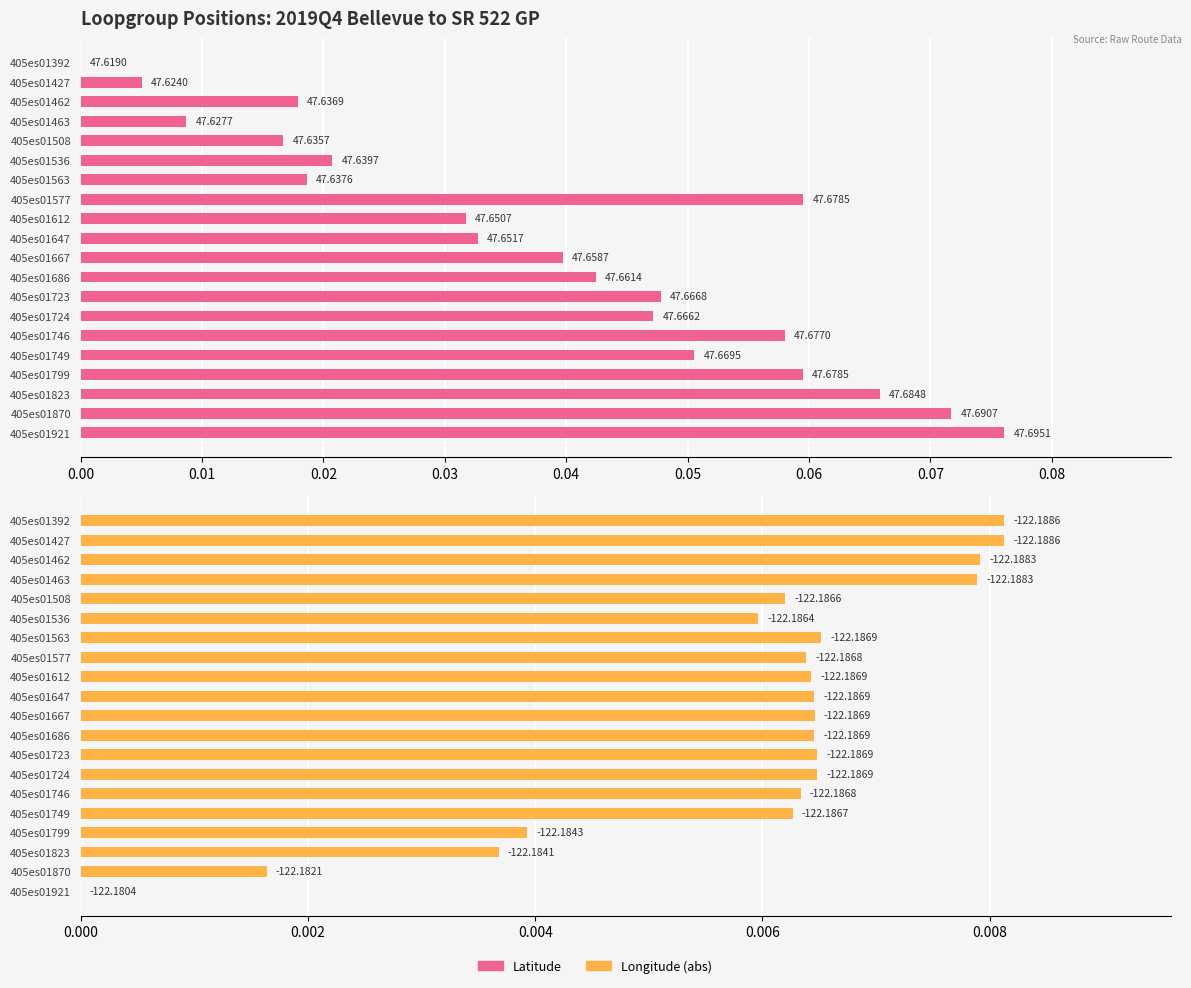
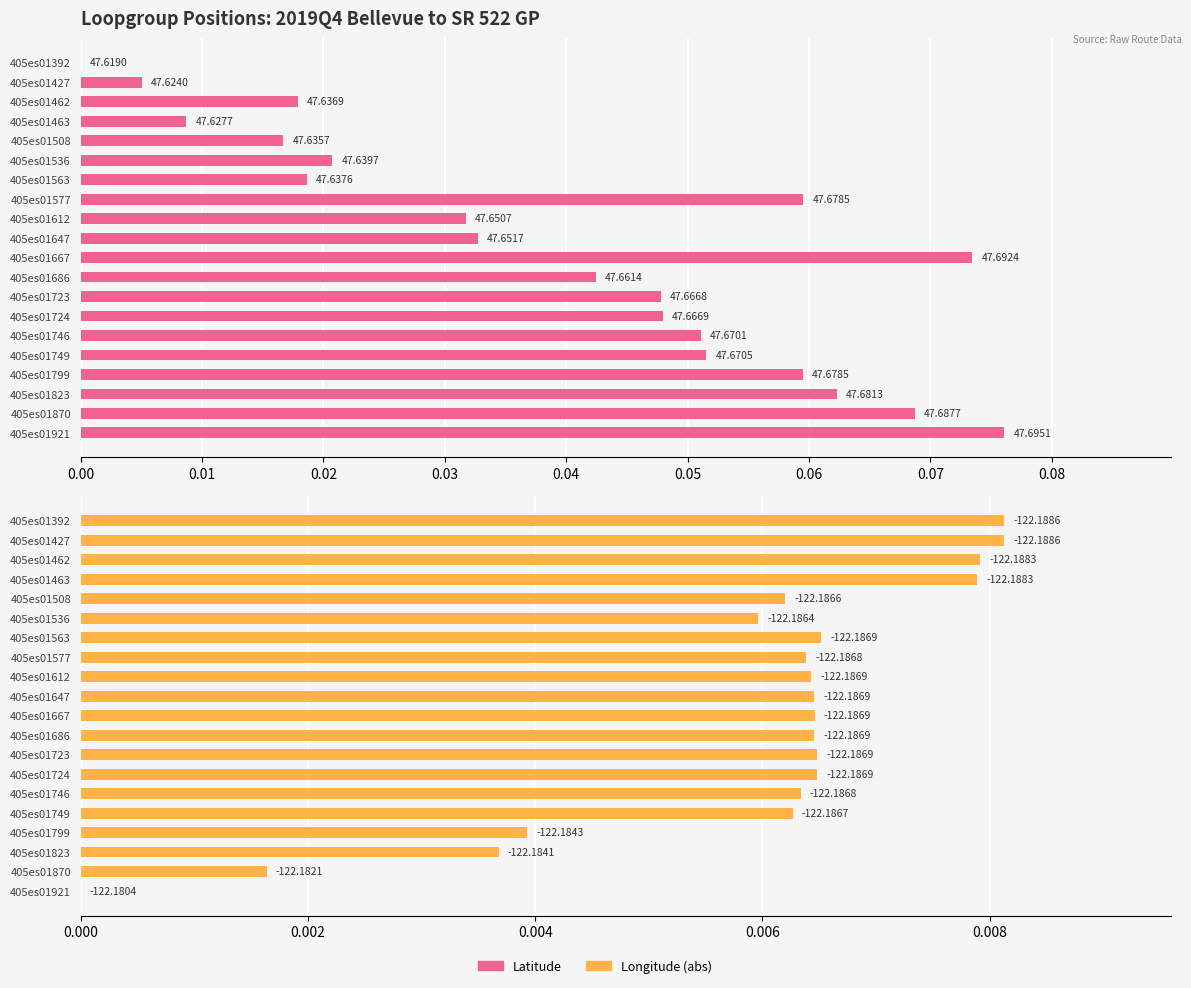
Loopgroup Positions: 2019Q4 Bellevue to SR 522 GP, 405es01667: 47.6587 -> 47.6924
Loopgroup Positions: 2019Q4 Bellevue to SR 522 GP, 405es01724: 47.6662 -> 47.6669
Loopgroup Positions: 2019Q4 Bellevue to SR 522 GP, 405es01746: 47.6770 -> 47.6701
Loopgroup Positions: 2019Q4 Bellevue to SR 522 GP, 405es01749: 47.6695 -> 47.6705
Loopgroup Positions: 2019Q4 Bellevue to SR 522 GP, 405es01823: 47.6848 -> 47.6813
Loopgroup Positions: 2019Q4 Bellevue to SR 522 GP, 405es01870: 47.6907 -> 47.6877
